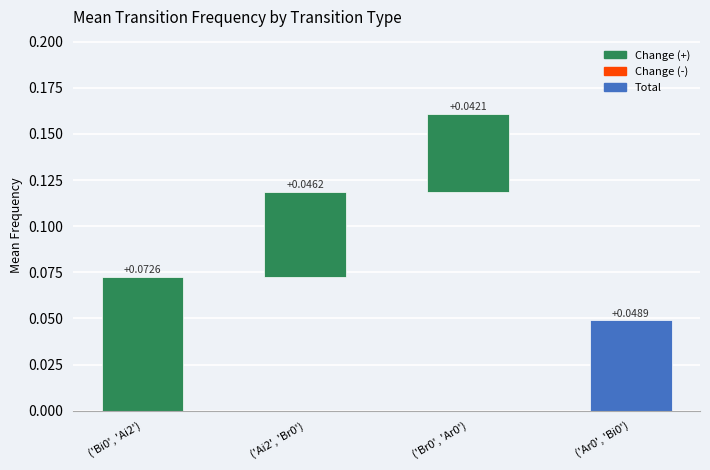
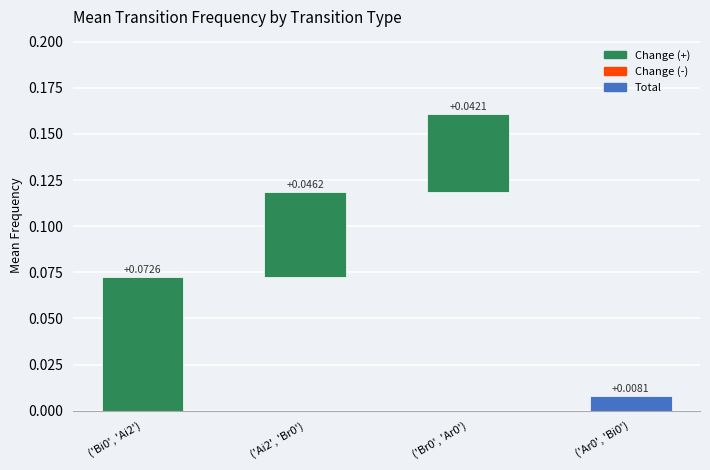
('Ar0', 'Bi0'): +0.0489 -> +0.0081
